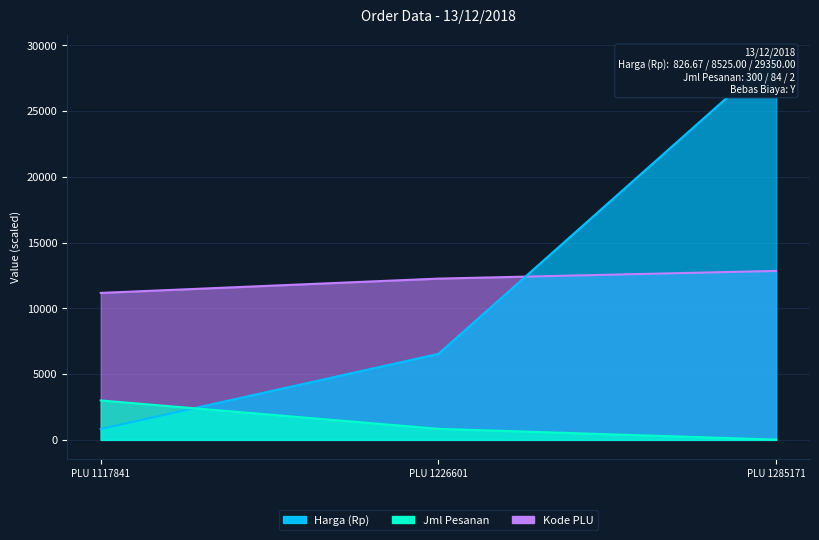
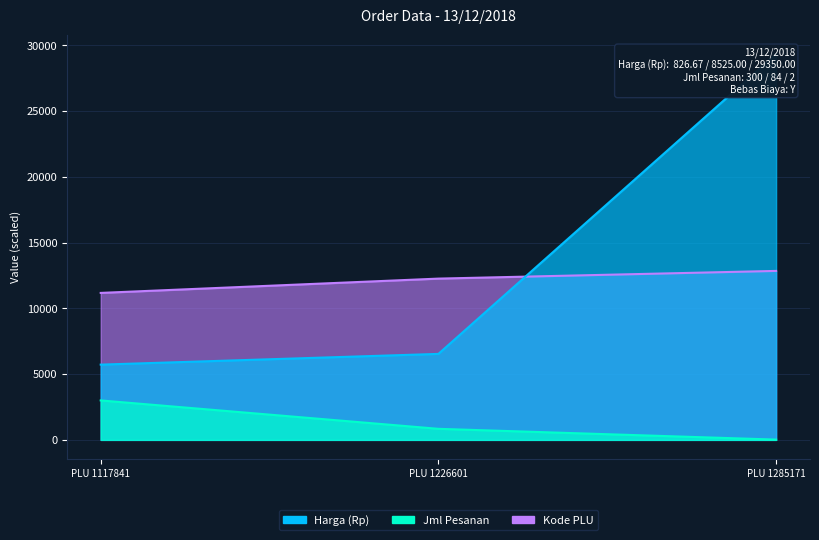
Harga (Rp), PLU 1117841: 800 -> 5700
